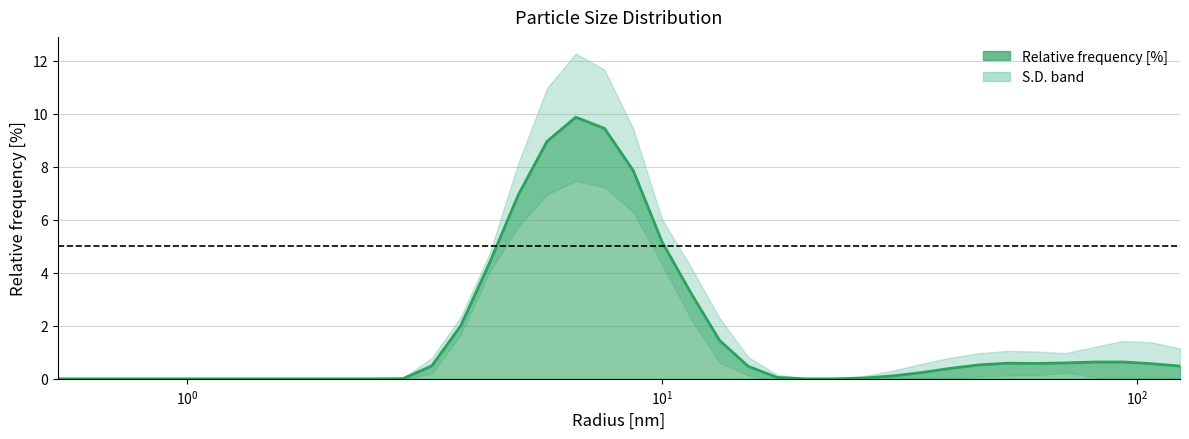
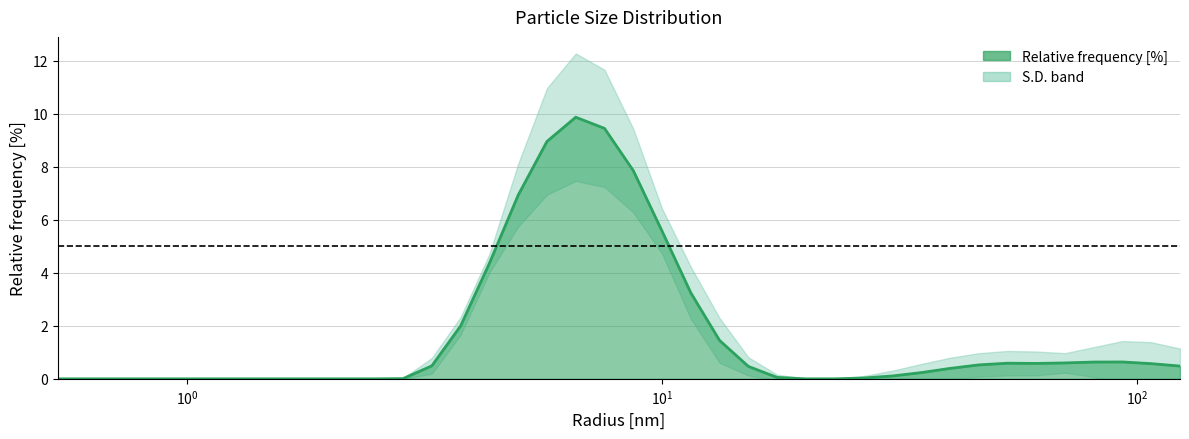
Relative frequency [%], 10^1: 5.2 -> 5.6
